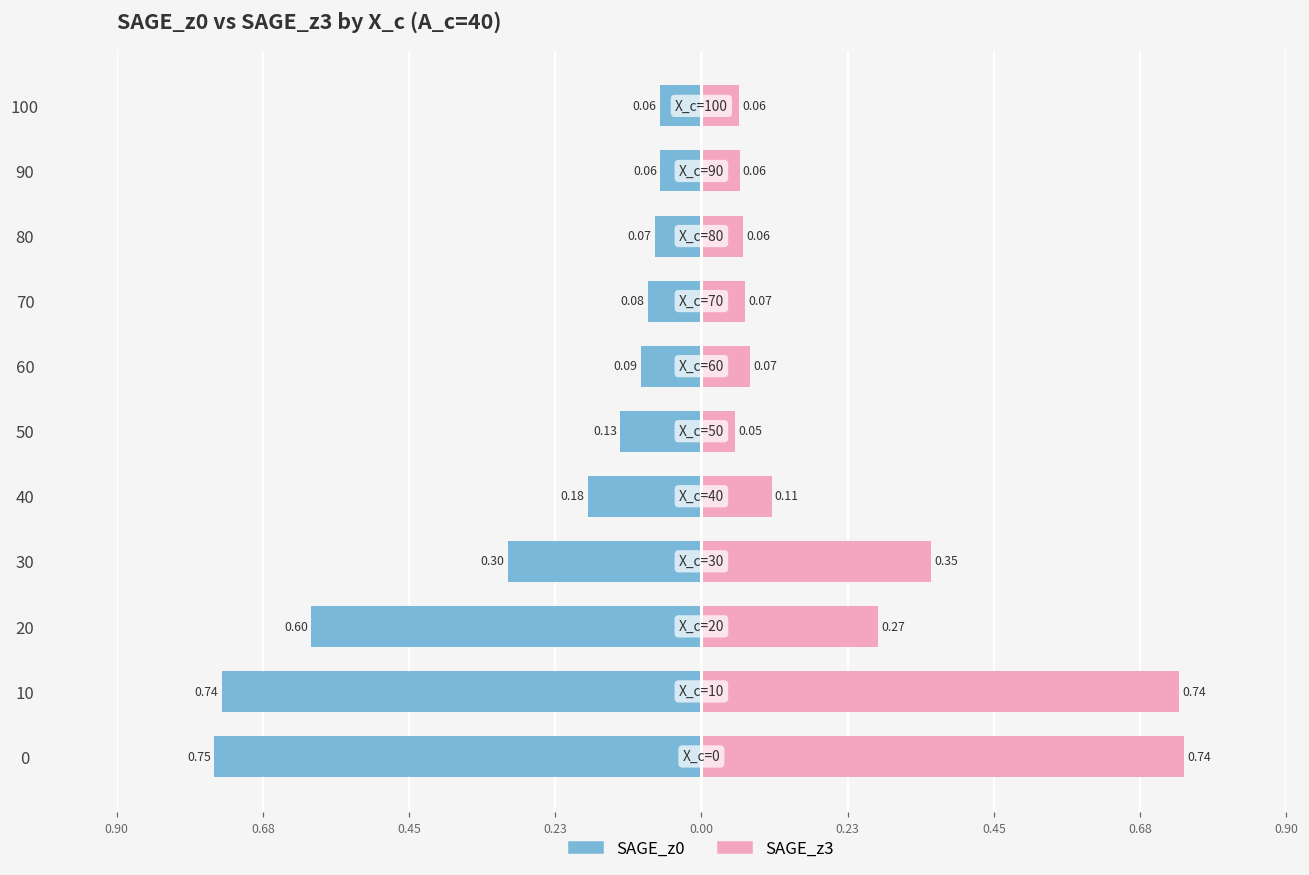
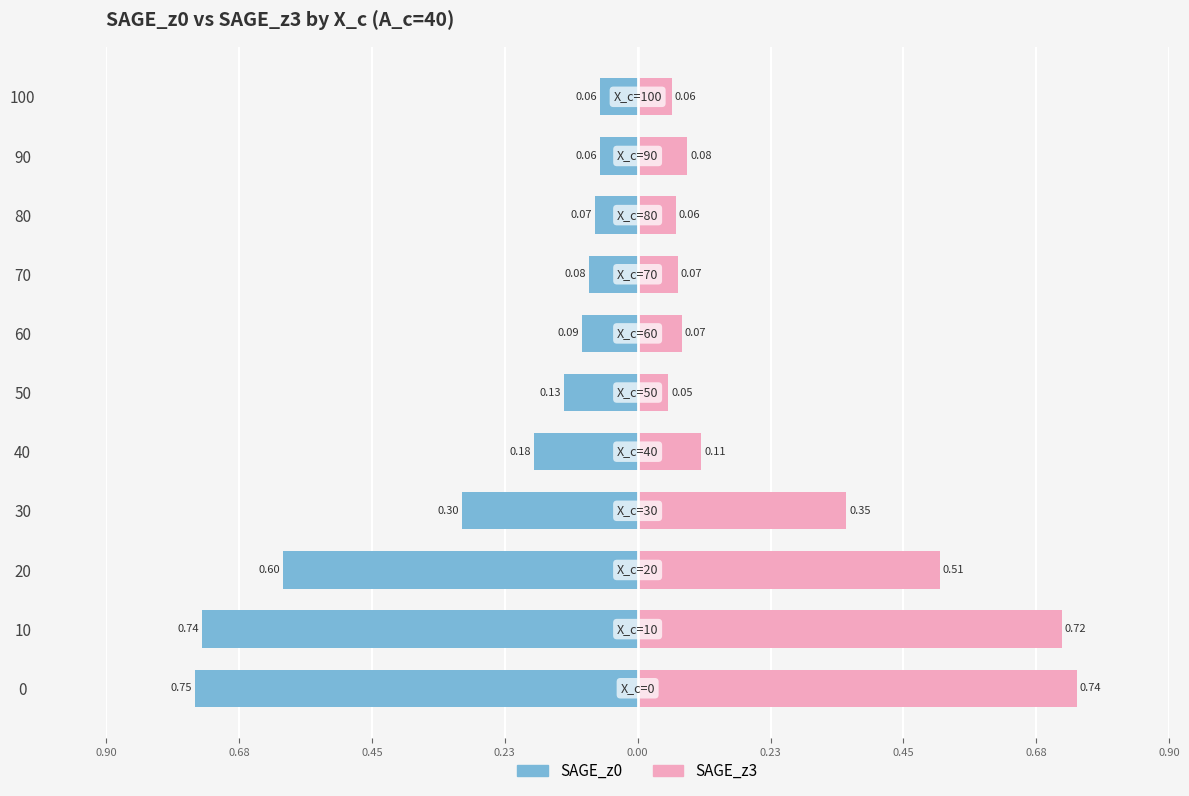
SAGE_z3, 90: 0.06 -> 0.08
SAGE_z3, 20: 0.27 -> 0.51
SAGE_z3, 10: 0.74 -> 0.72
